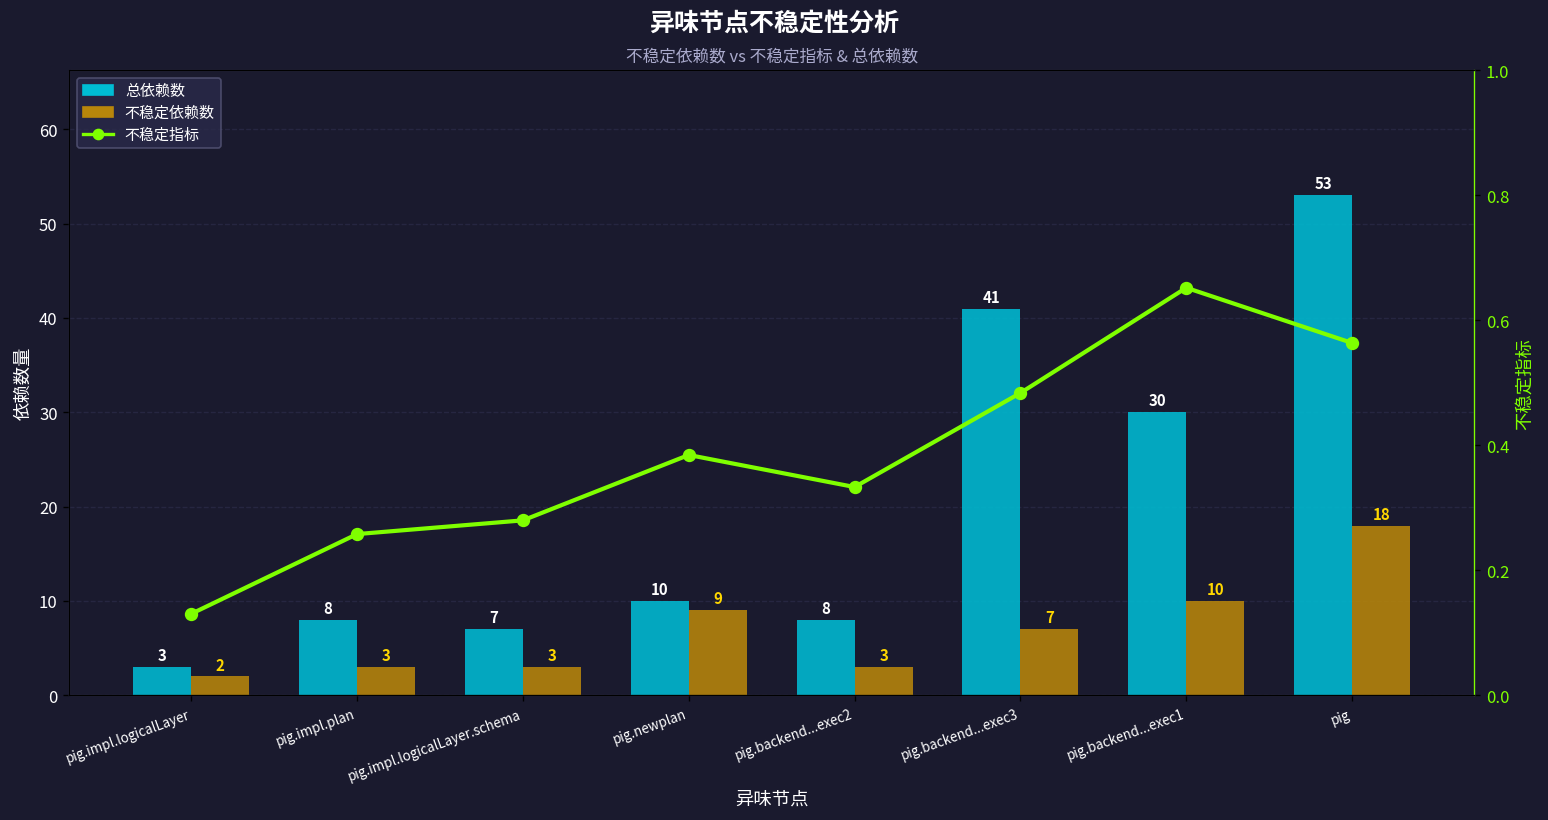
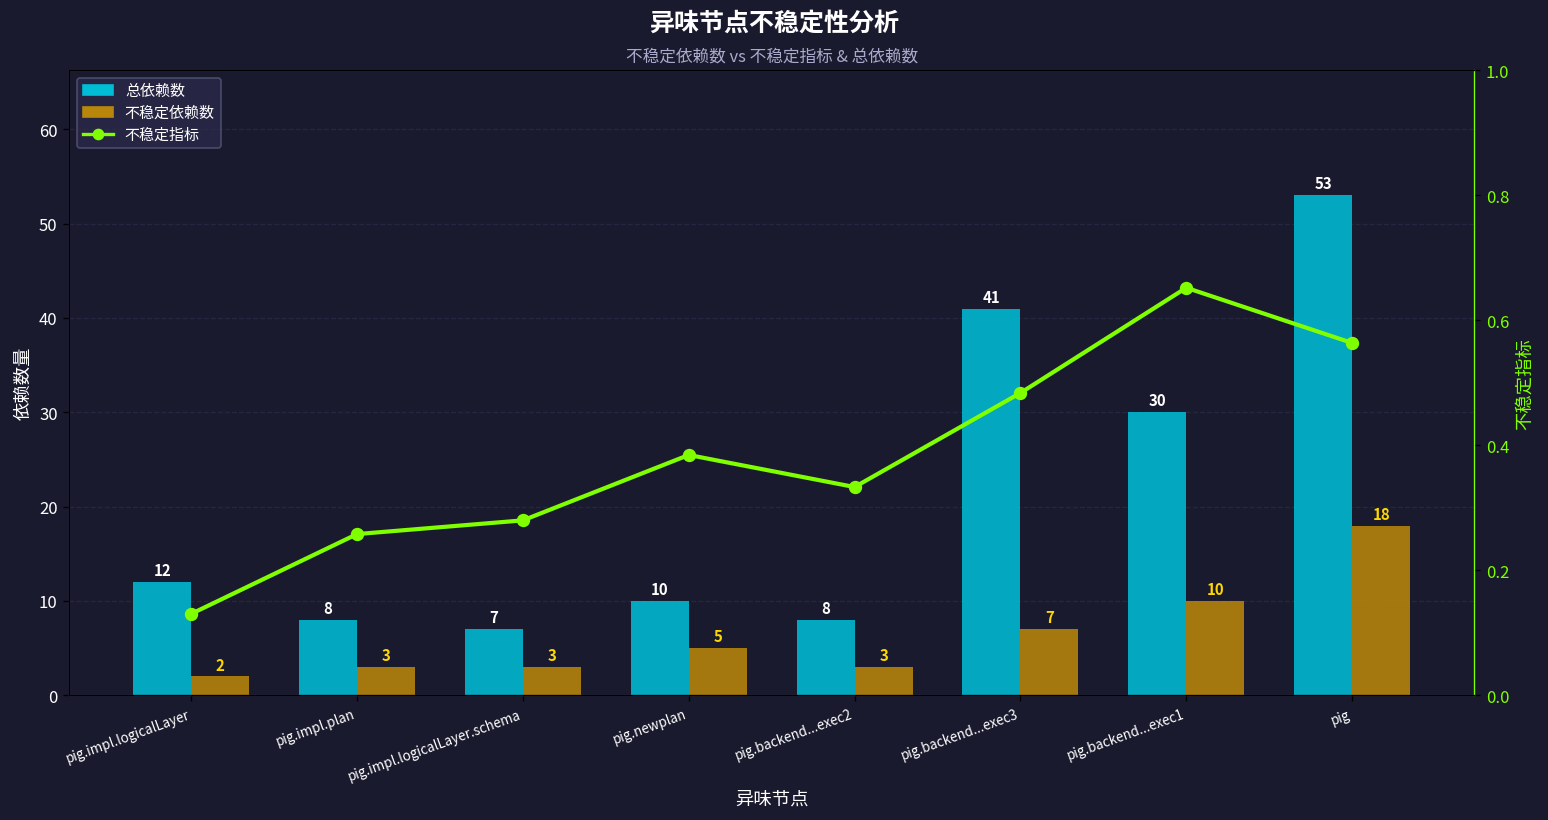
总依赖数, pig.impl.logicalLayer: 3 -> 12
不稳定依赖数, pig.newplan: 9 -> 5
